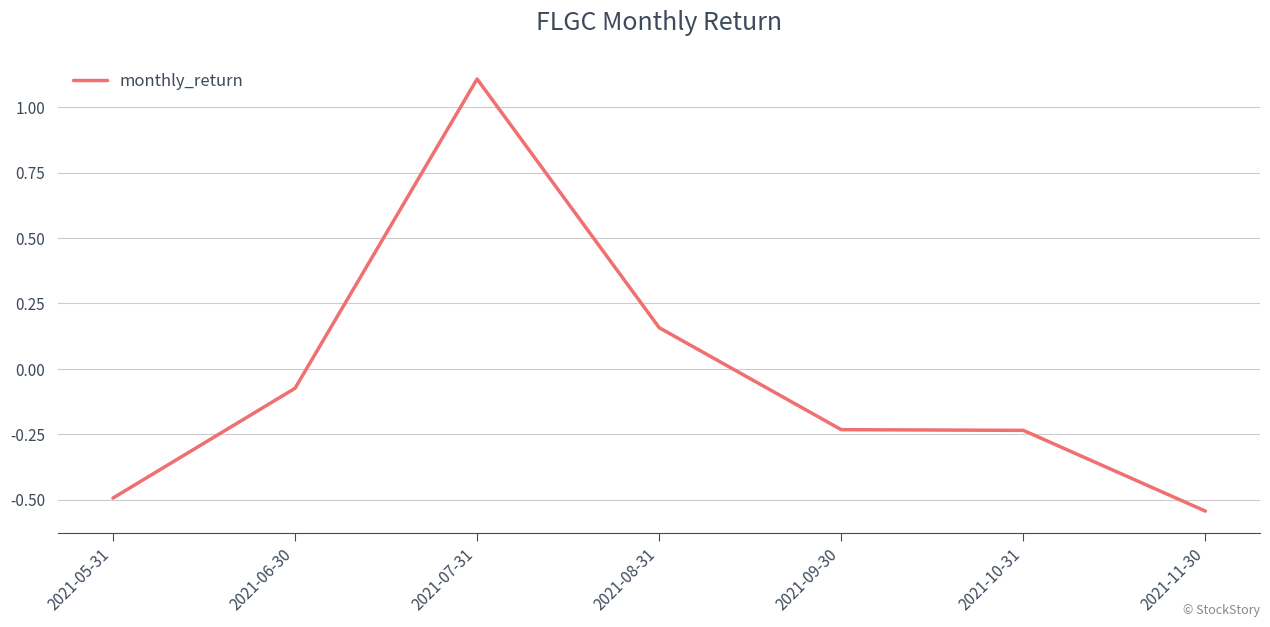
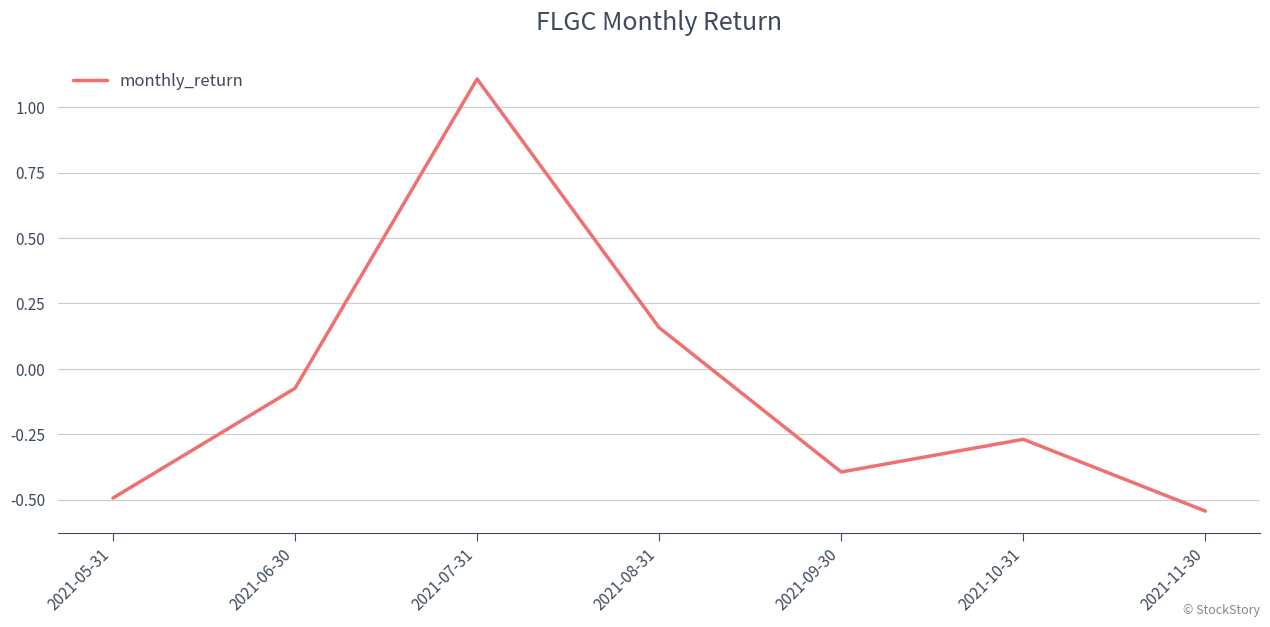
2021-09-30: -0.23 -> -0.39
2021-10-31: -0.24 -> -0.27
